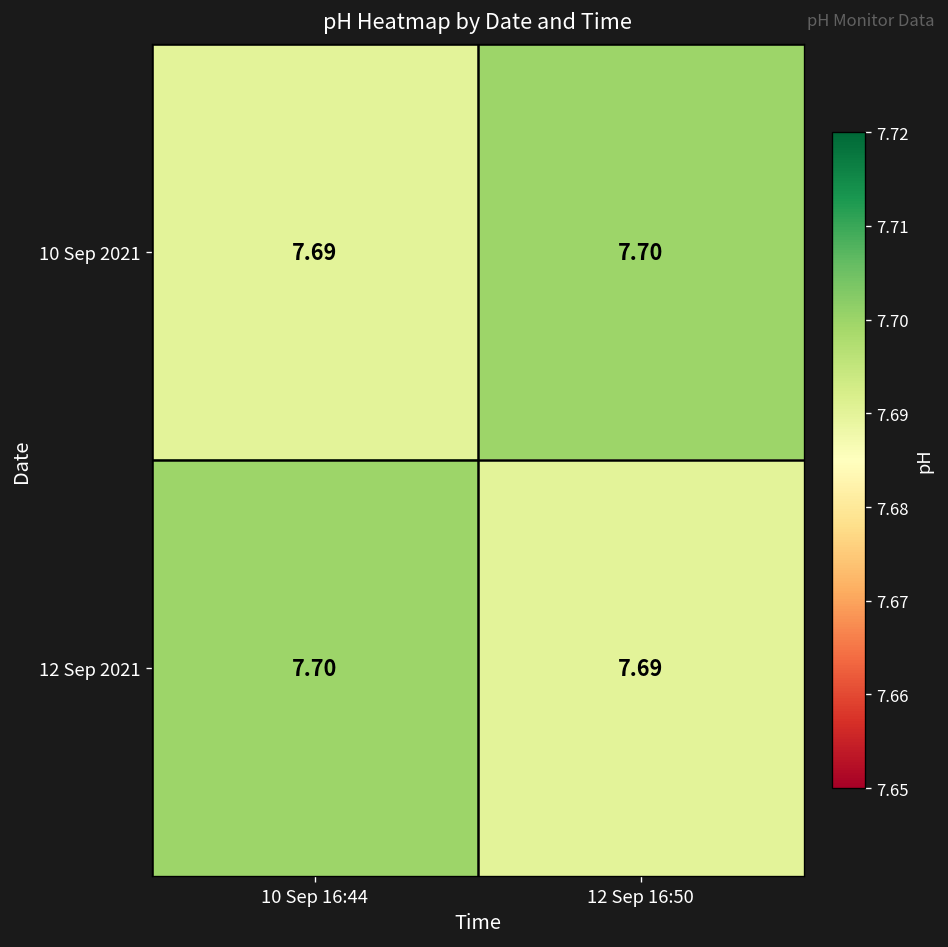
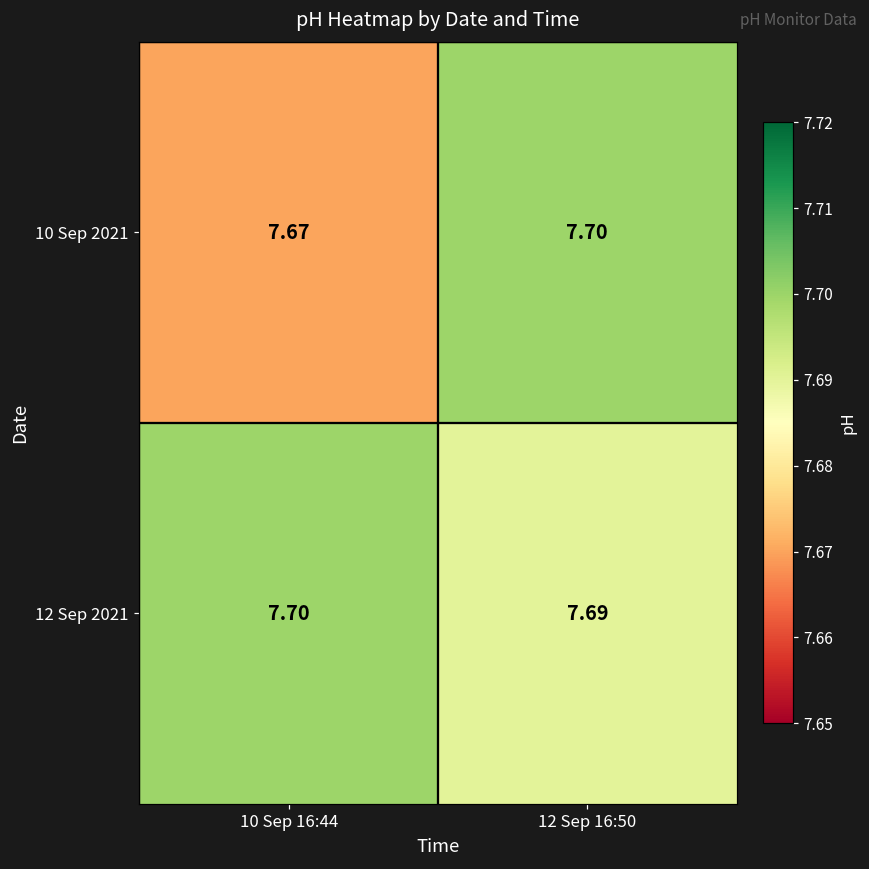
10 Sep 2021, 10 Sep 16:44: 7.69 -> 7.67
